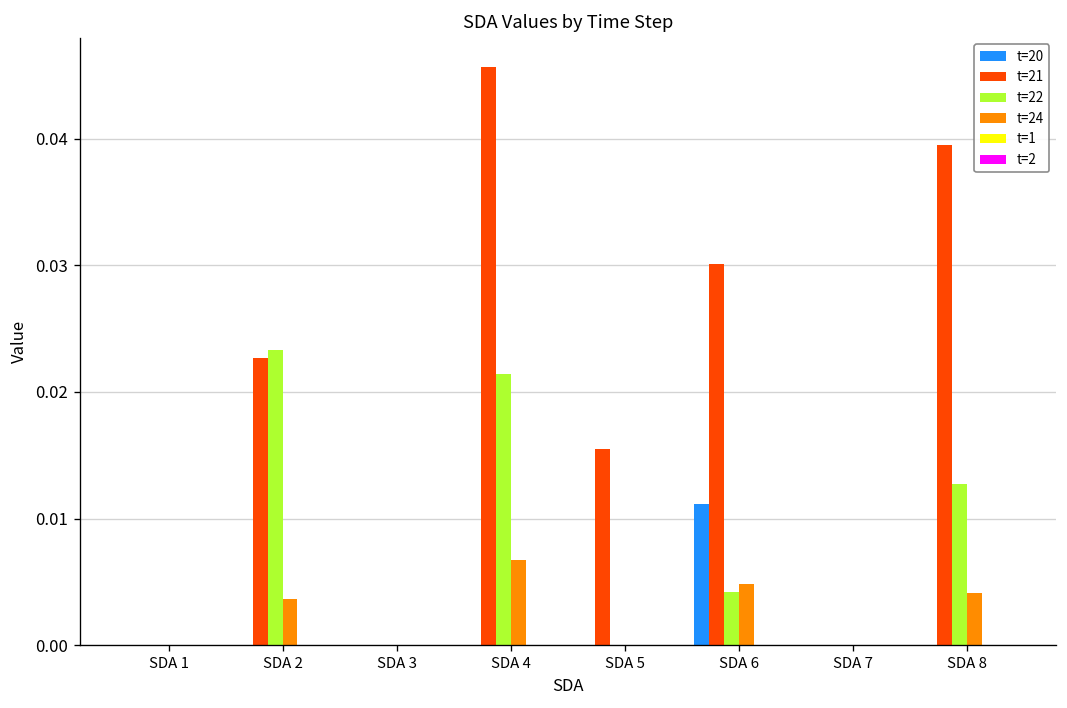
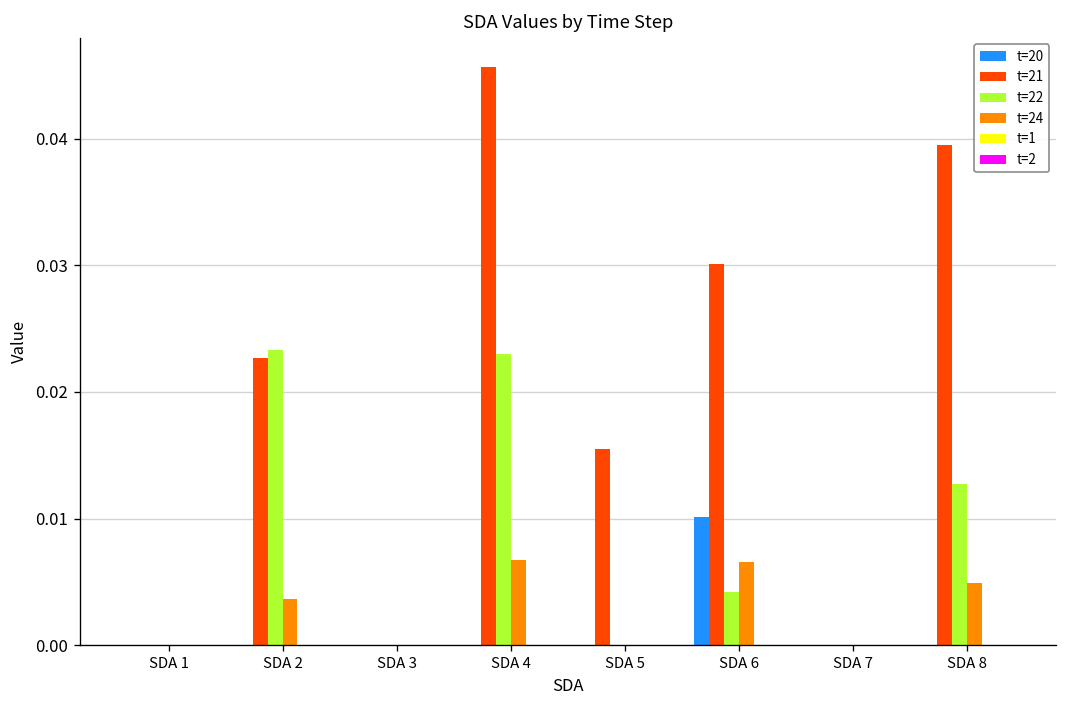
t=22, SDA 4: 0.0214 -> 0.0230
t=20, SDA 6: 0.0112 -> 0.0101
t=24, SDA 6: 0.0048 -> 0.0066
t=24, SDA 8: 0.0041 -> 0.0050
